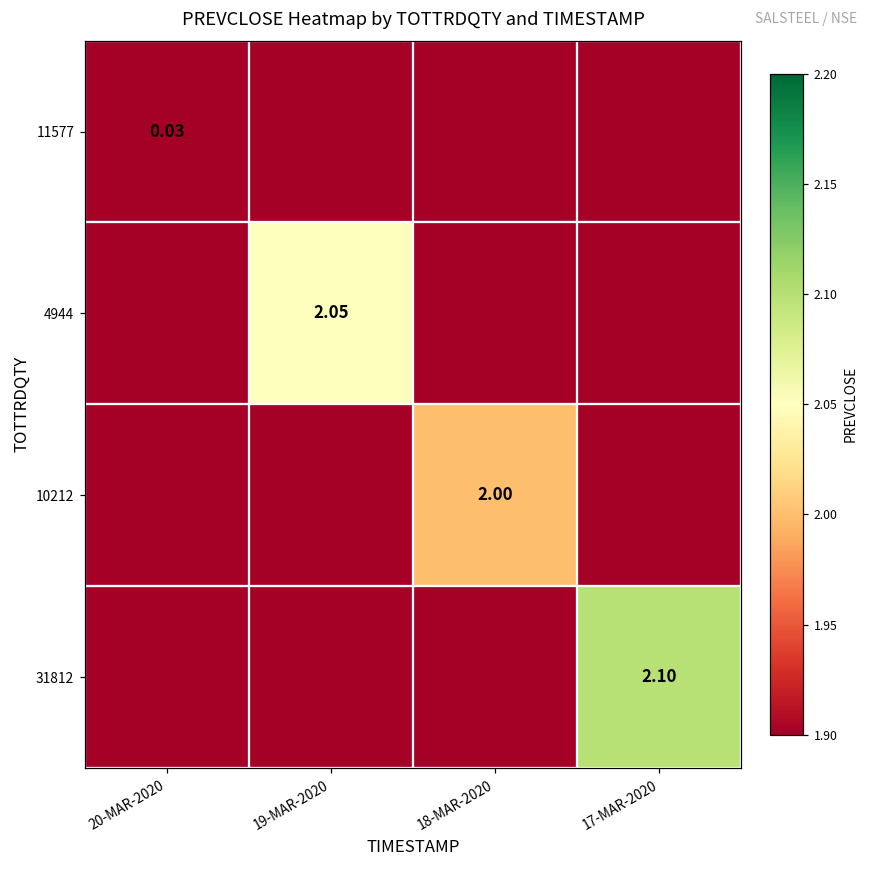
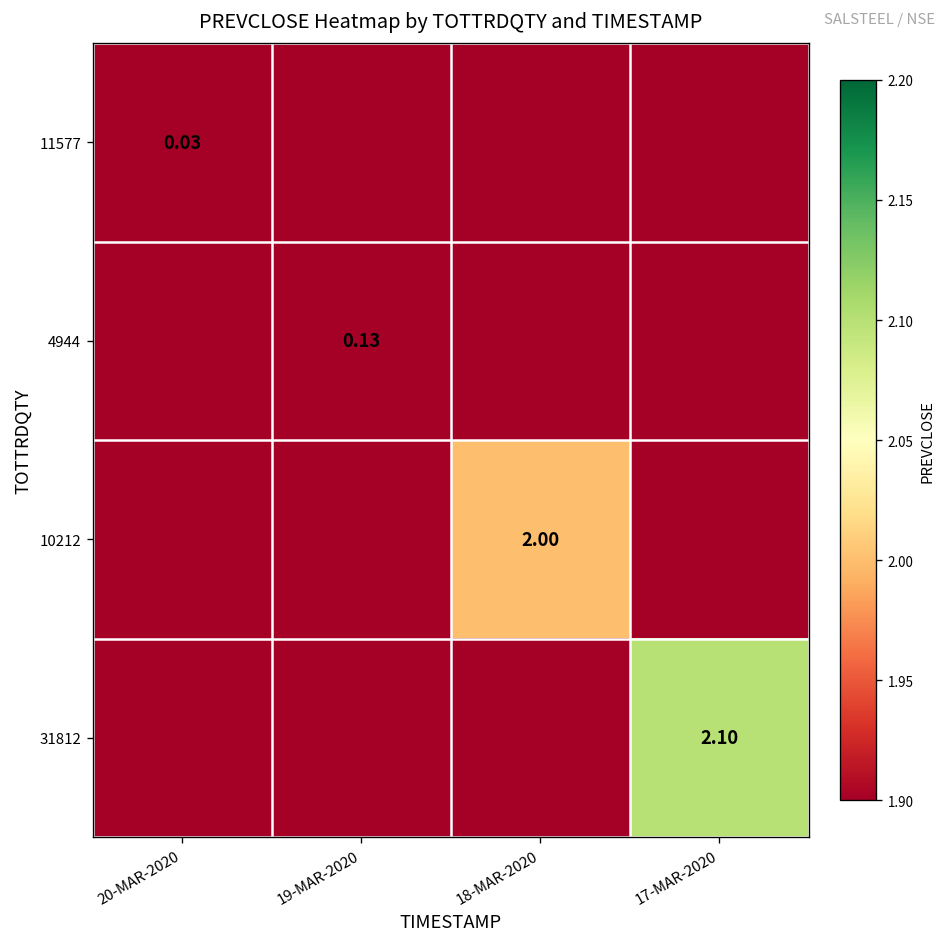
4944, 19-MAR-2020: 2.05 -> 0.13
